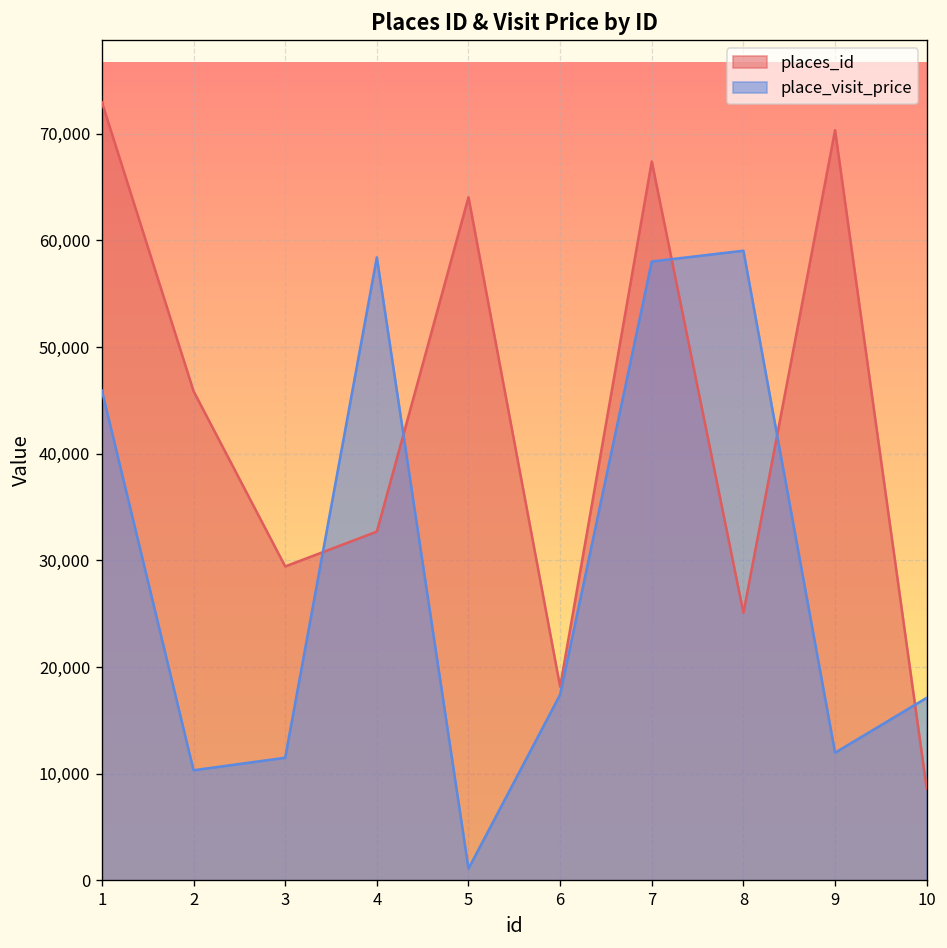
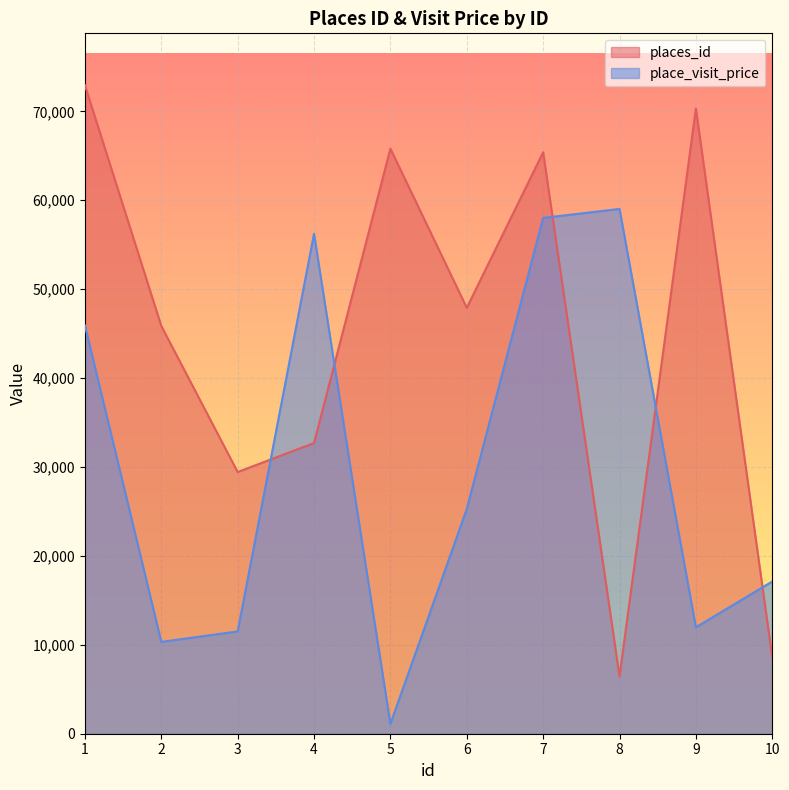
place_visit_price, 4: 58,000 -> 56,000
places_id, 5: 64,000 -> 66,000
places_id, 6: 18,000 -> 48,000
place_visit_price, 6: 17,000 -> 25,000
places_id, 7: 67,000 -> 65,000
places_id, 8: 25,000 -> 6,000
